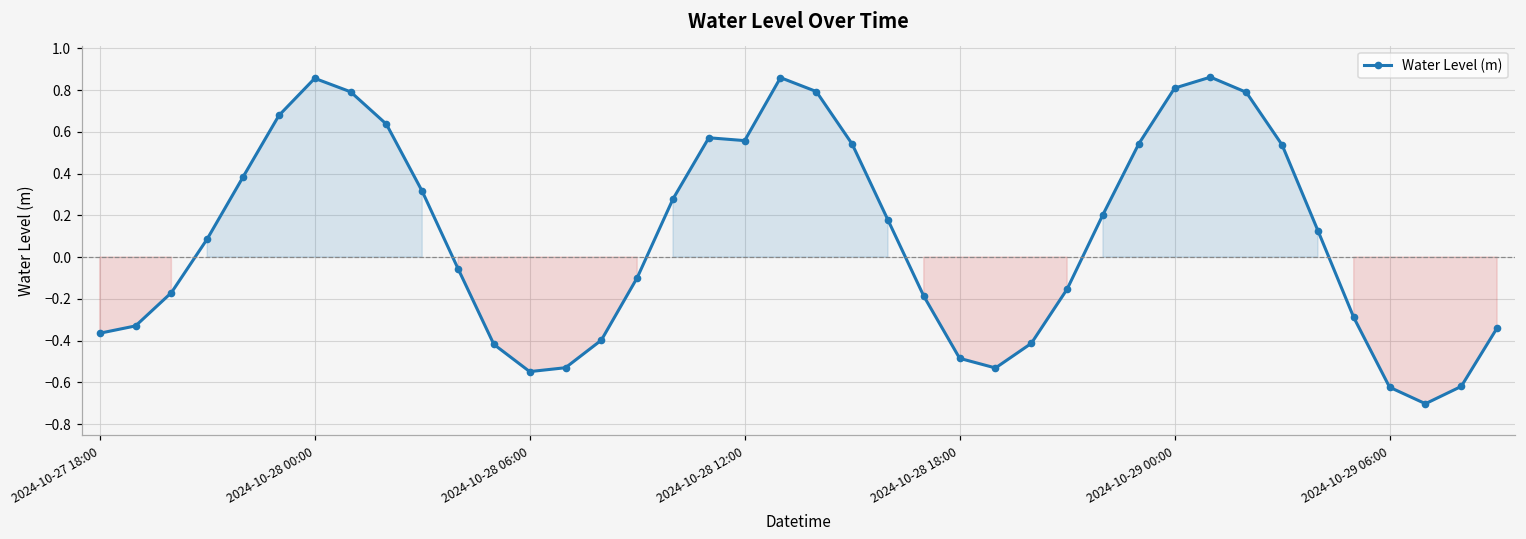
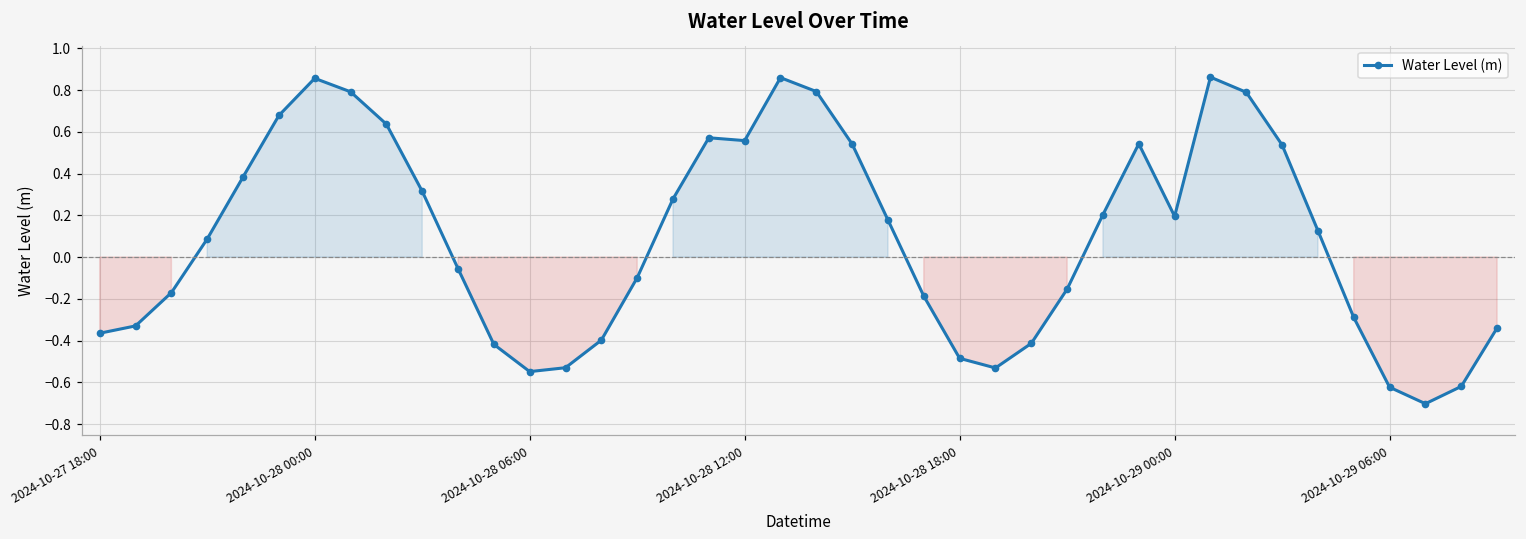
2024-10-29 00:00: 0.81 -> 0.20
